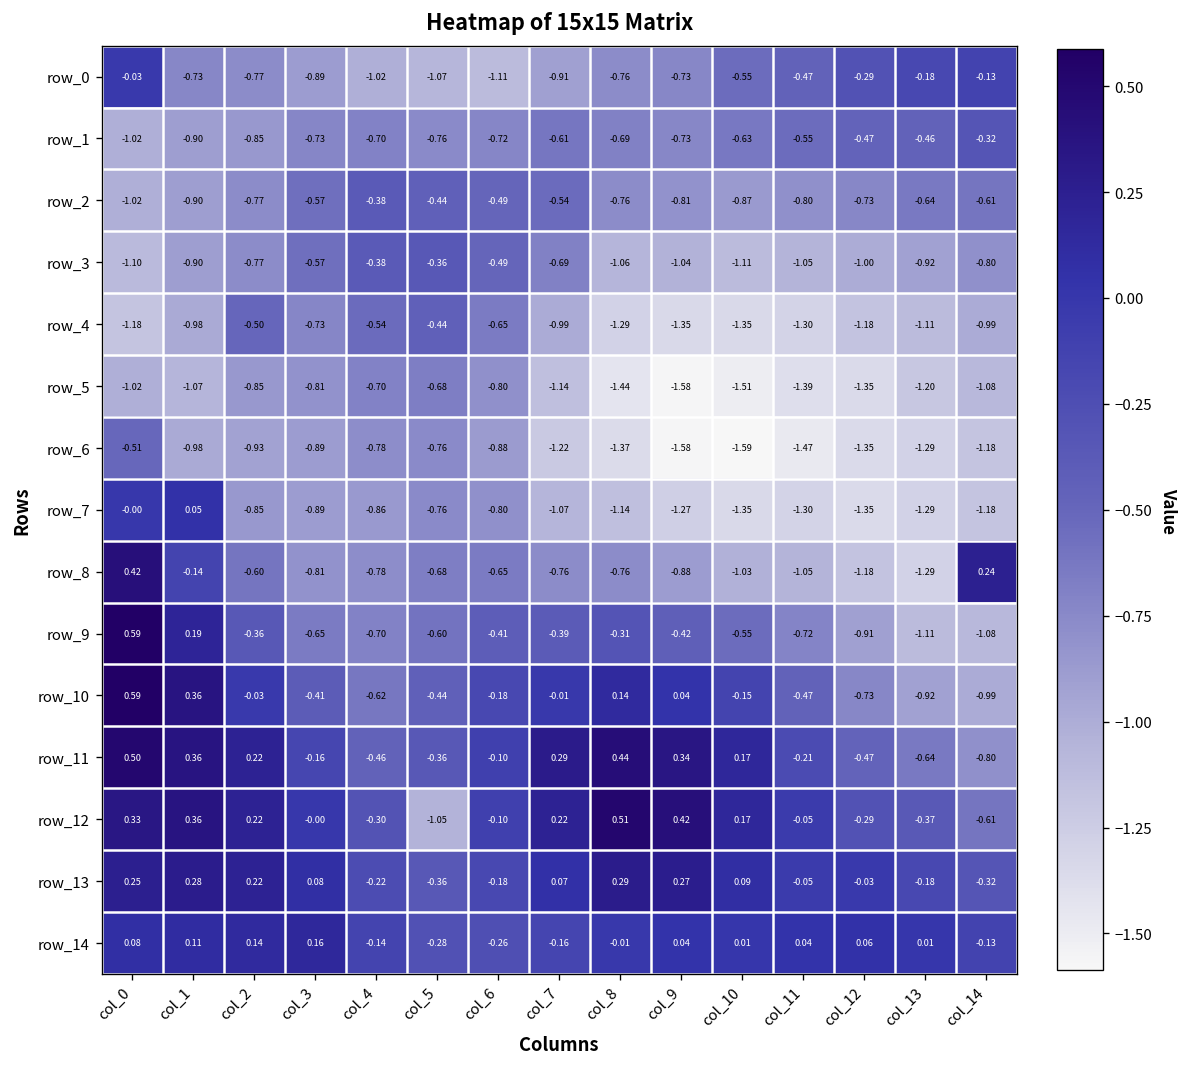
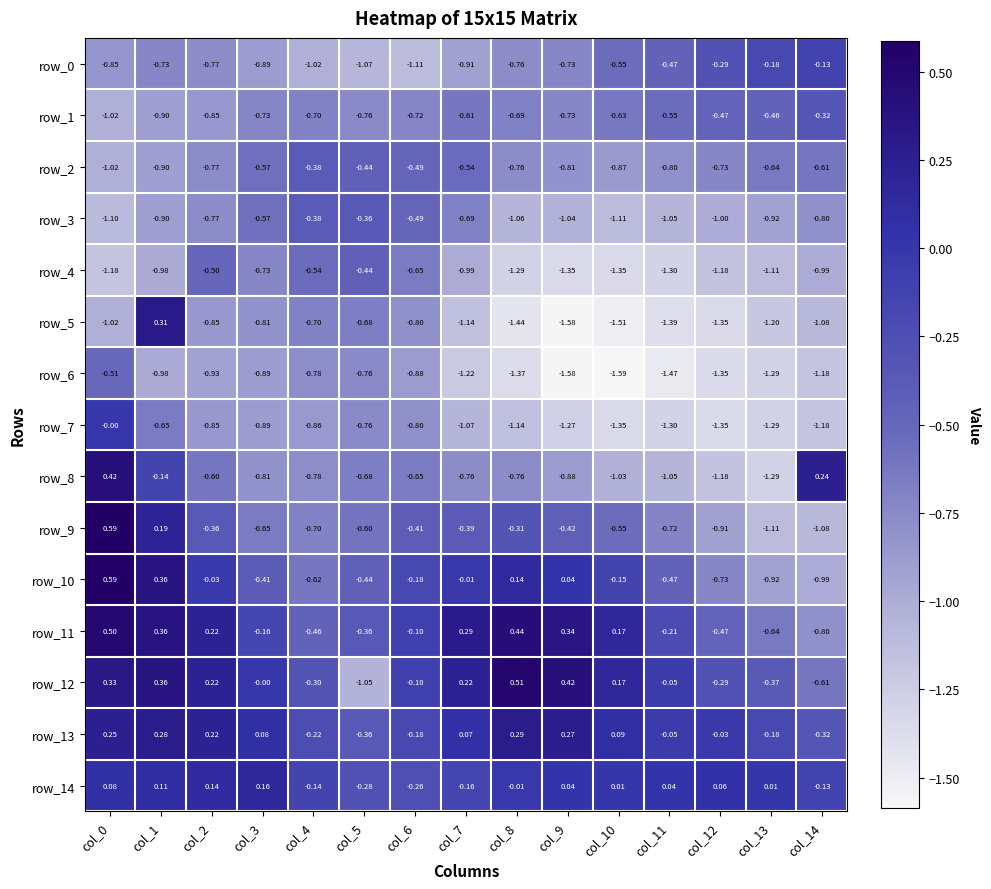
row_0, col_0: -0.03 -> -0.85
row_5, col_1: -1.07 -> 0.31
row_7, col_1: 0.05 -> -0.65
